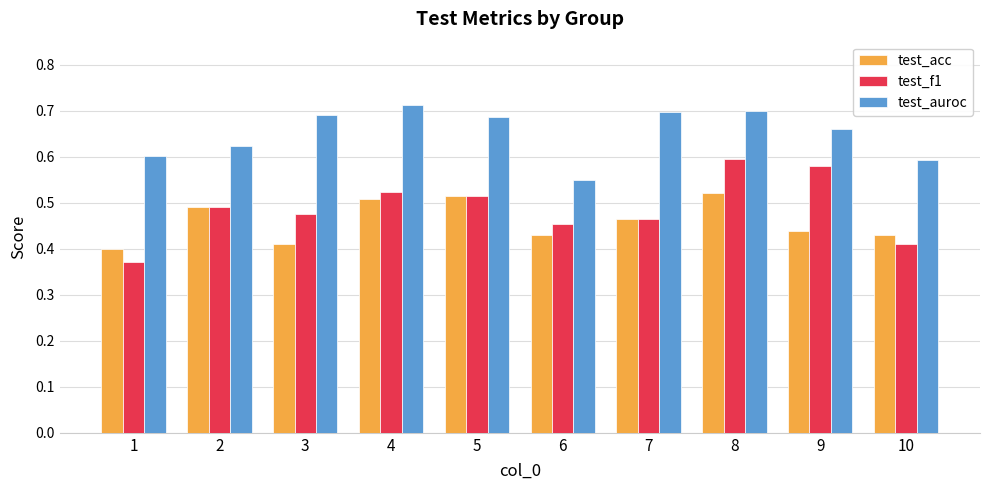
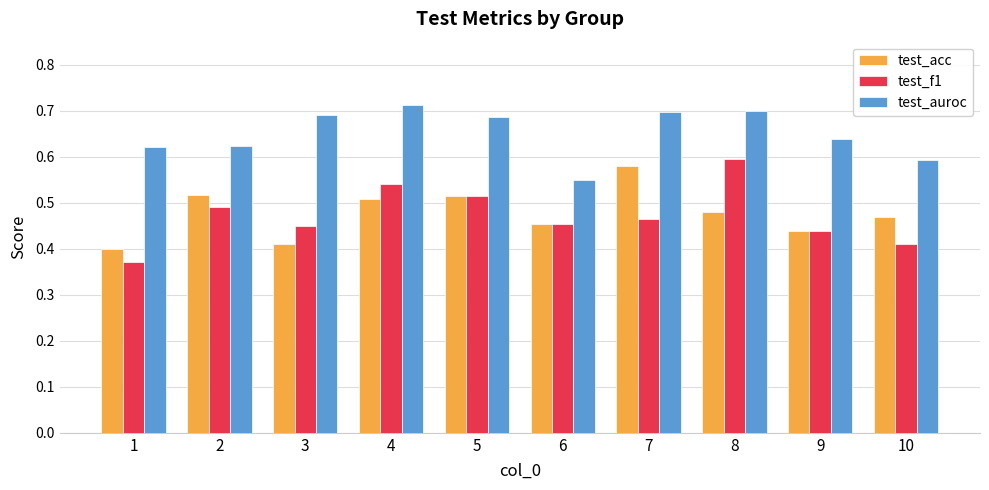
test_auroc, 1: 0.60 -> 0.62
test_acc, 2: 0.49 -> 0.52
test_f1, 3: 0.47 -> 0.45
test_f1, 4: 0.52 -> 0.54
test_acc, 6: 0.43 -> 0.45
test_acc, 7: 0.46 -> 0.58
test_acc, 8: 0.52 -> 0.48
test_f1, 9: 0.58 -> 0.44
test_auroc, 9: 0.66 -> 0.64
test_acc, 10: 0.43 -> 0.47
